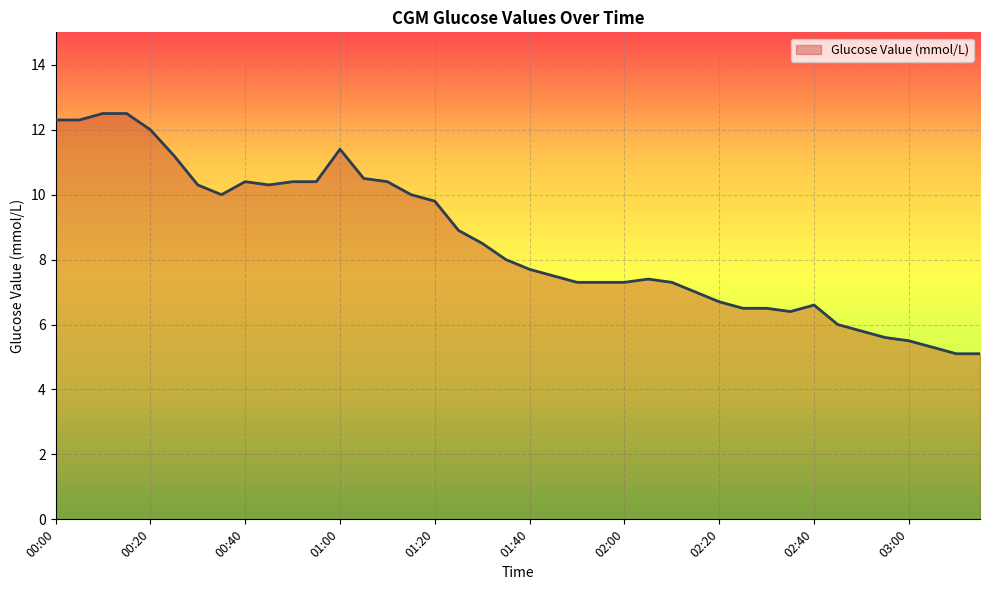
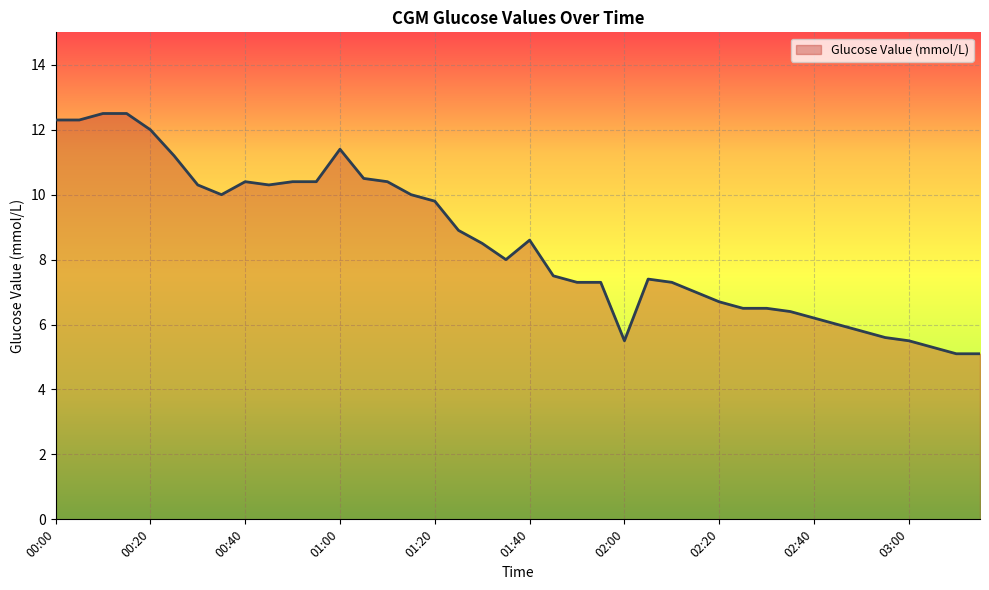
01:40: 7.7 -> 8.6
02:00: 7.3 -> 5.5
02:40: 6.6 -> 6.2
